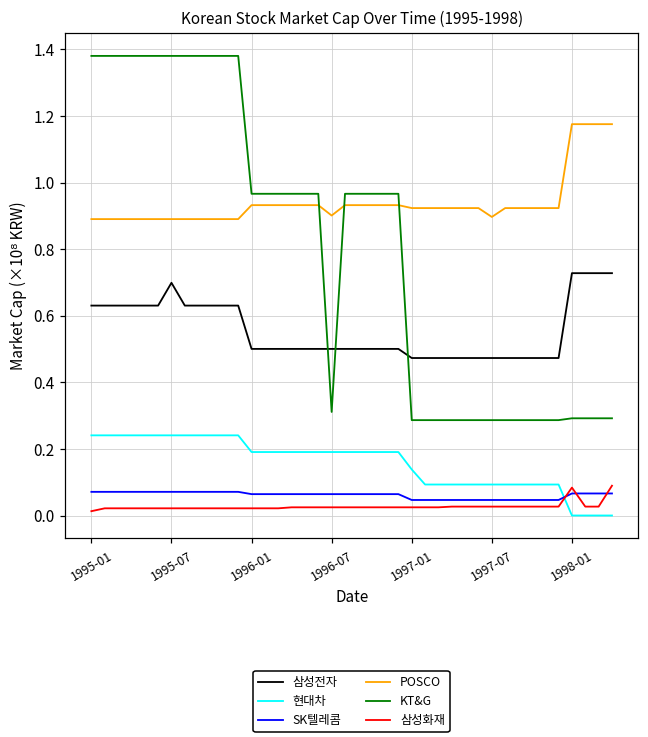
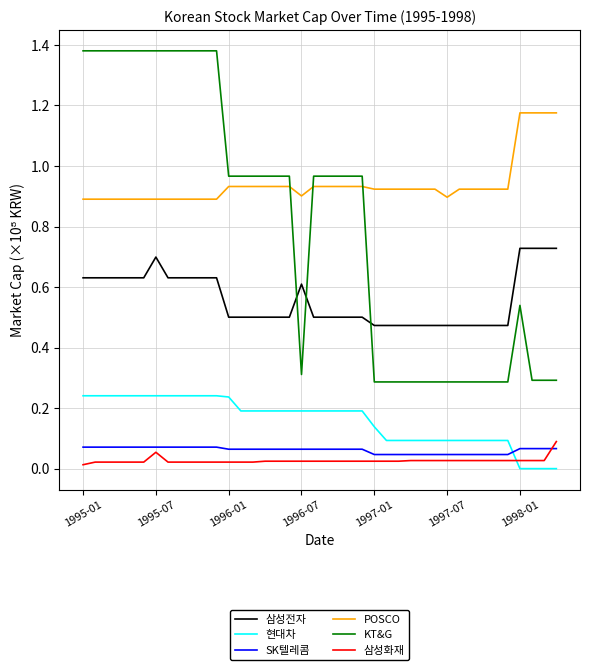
삼성화재, 1995-07: 0.02 -> 0.05
현대차, 1996-01: 0.19 -> 0.24
삼성전자, 1996-07: 0.50 -> 0.61
KT&G, 1998-01: 0.29 -> 0.54
삼성화재, 1998-01: 0.08 -> 0.03
